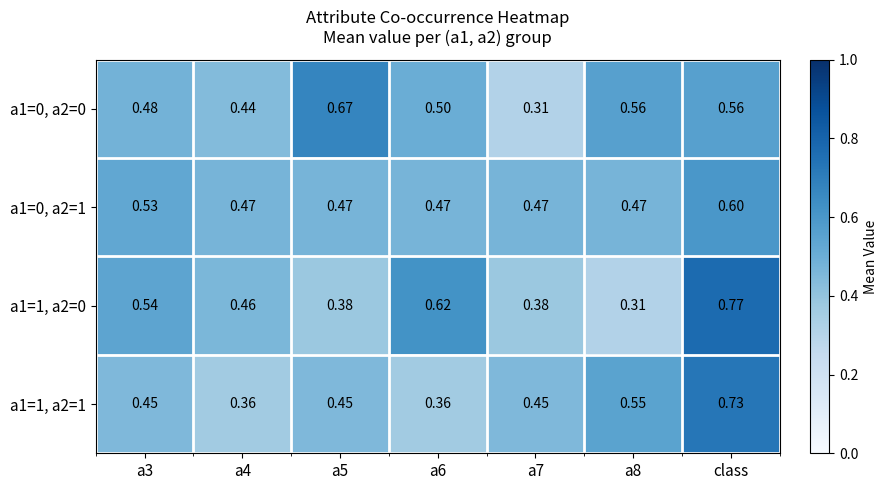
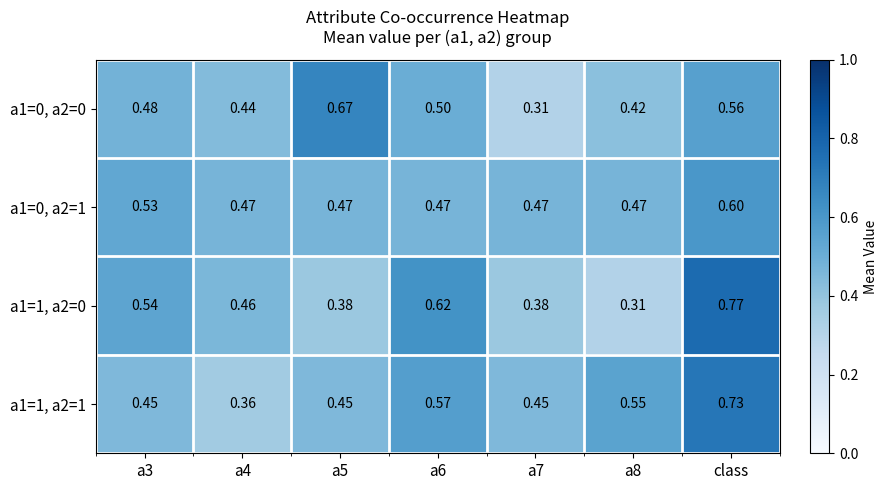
a1=0, a2=0, a8: 0.56 -> 0.42
a1=1, a2=1, a6: 0.36 -> 0.57
